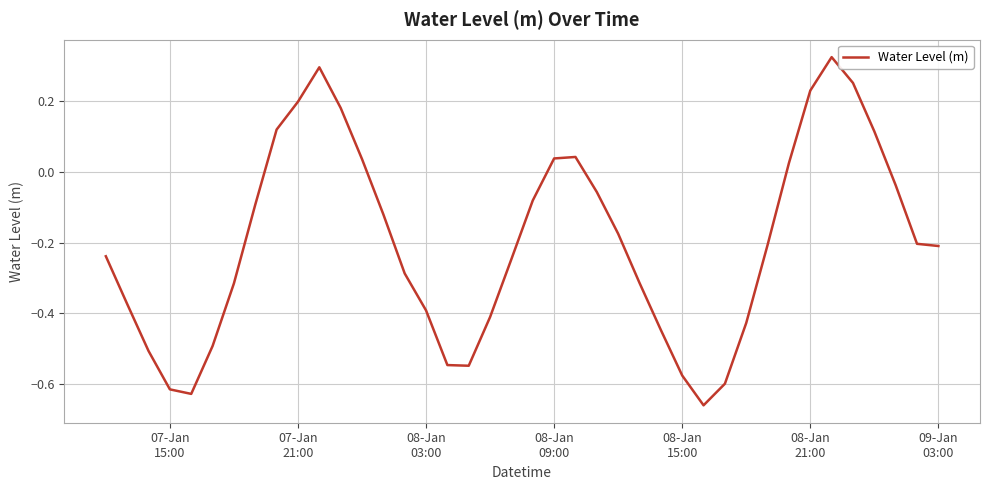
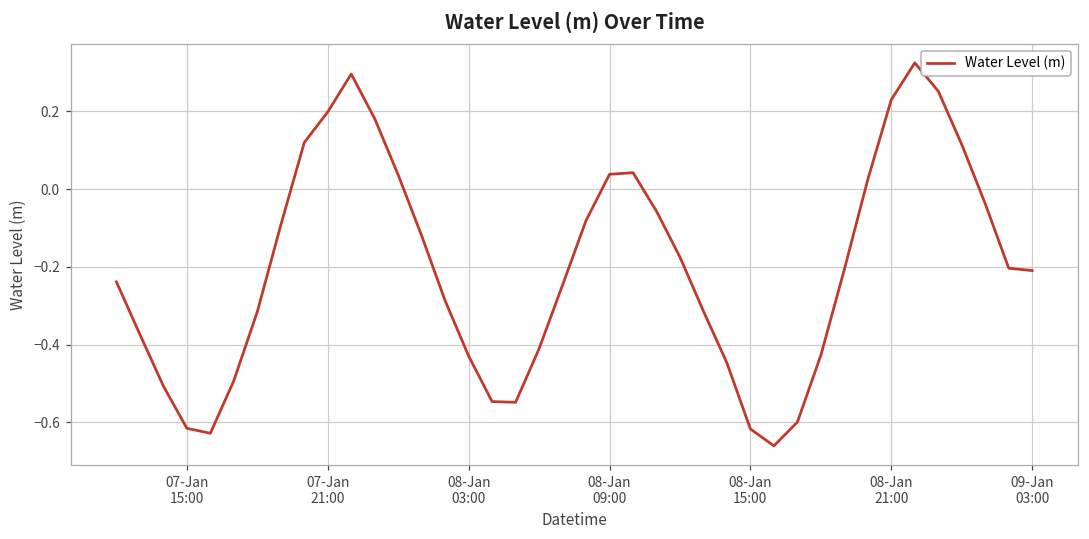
08-Jan 03:00: -0.39 -> -0.43
08-Jan 15:00: -0.58 -> -0.62
